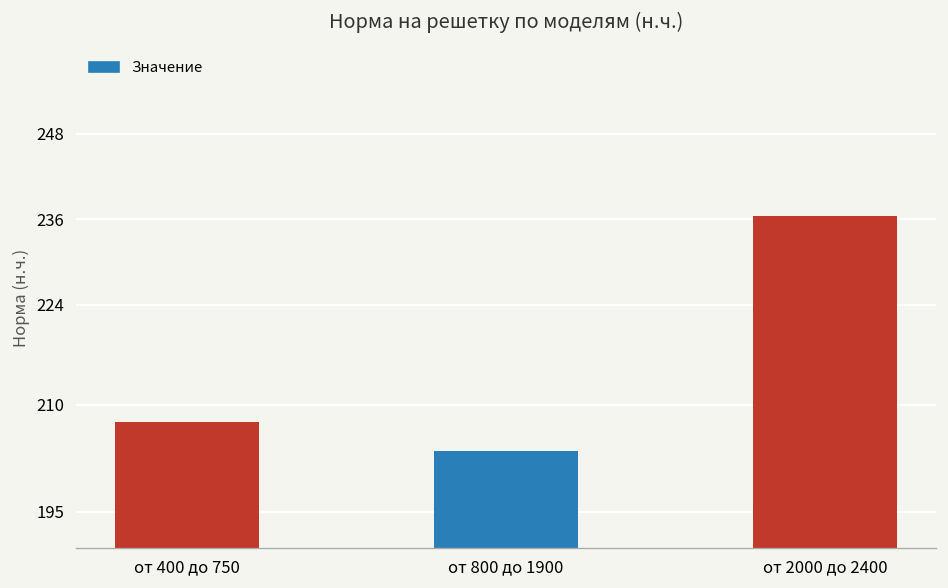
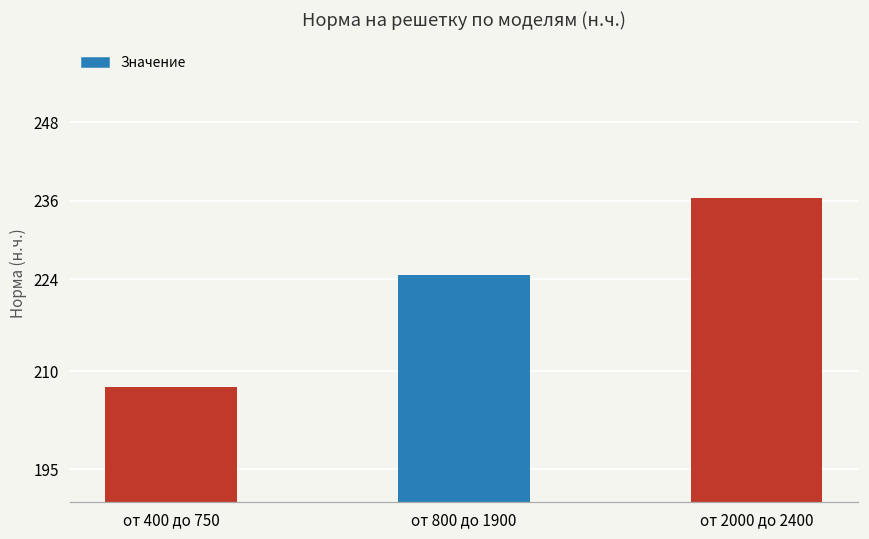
от 800 до 1900: 204 -> 225
